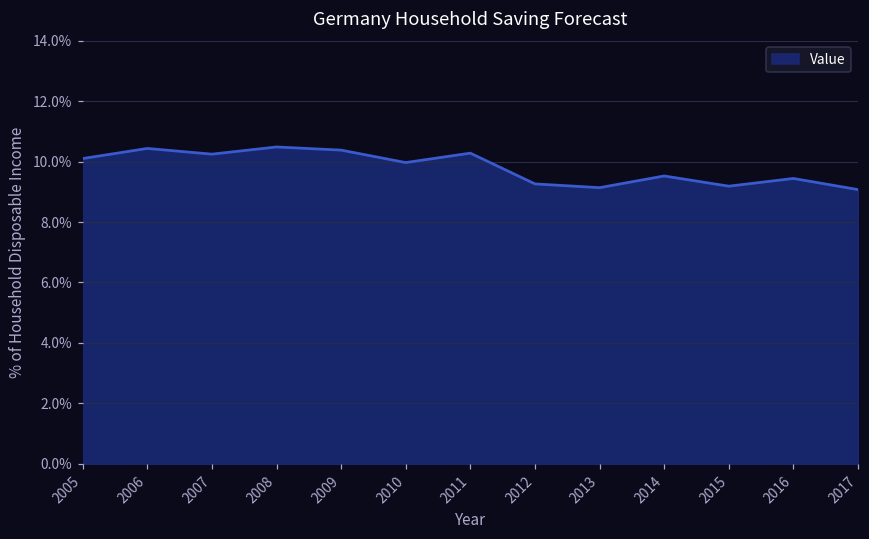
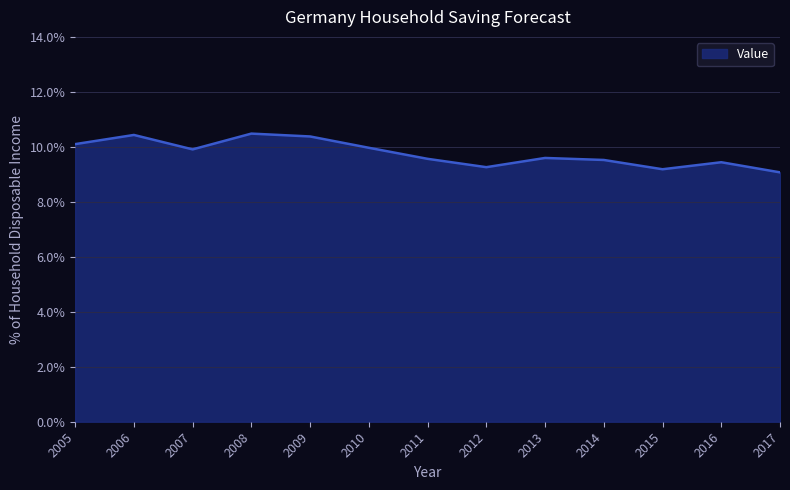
2007: 10.2% -> 9.9%
2011: 10.3% -> 9.6%
2013: 9.1% -> 9.6%
